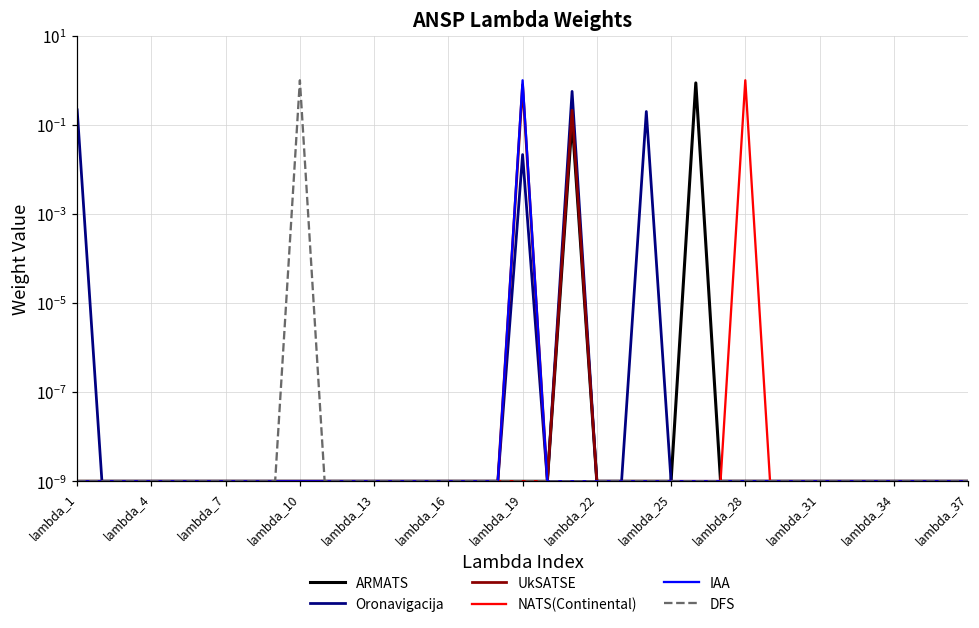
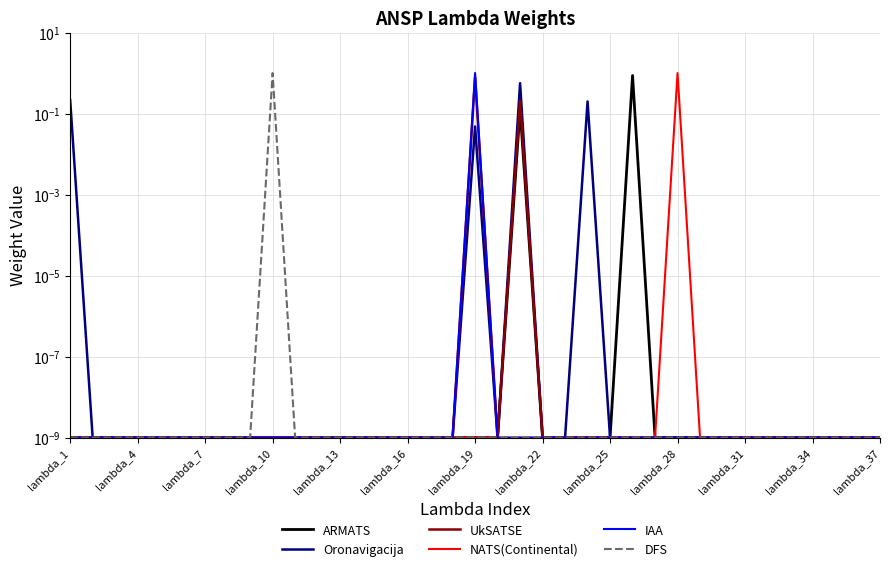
Oronavigacija, lambda_19: 0.02 -> 0.05
